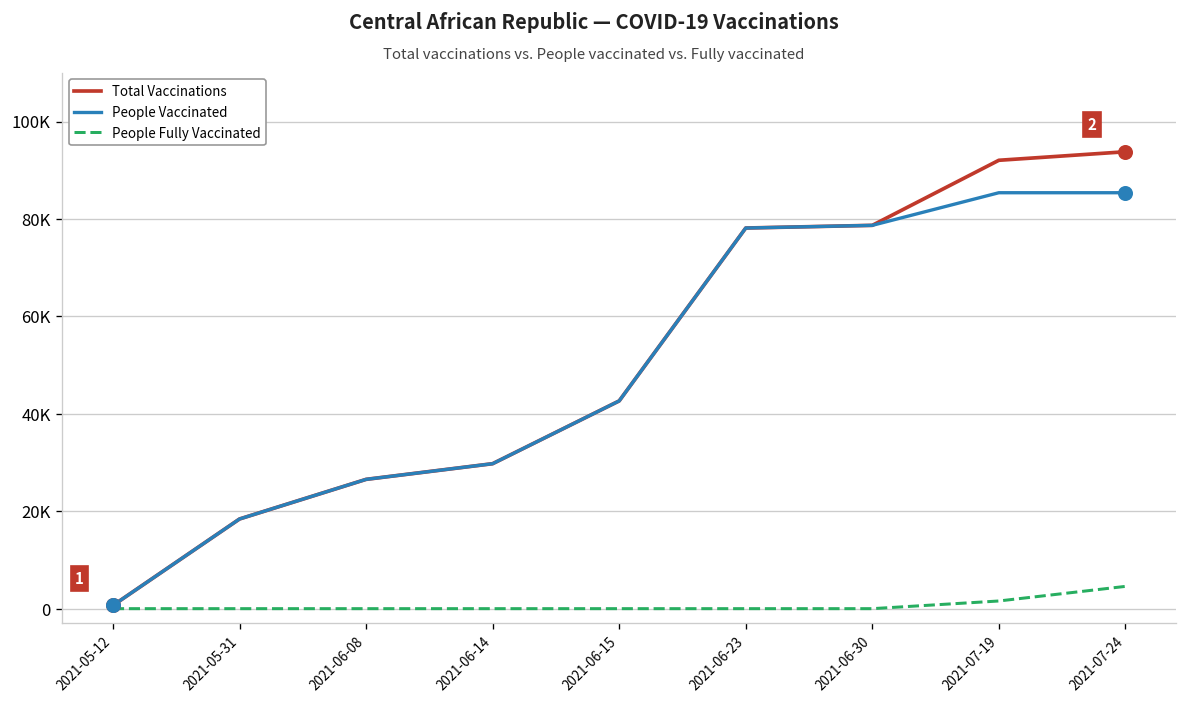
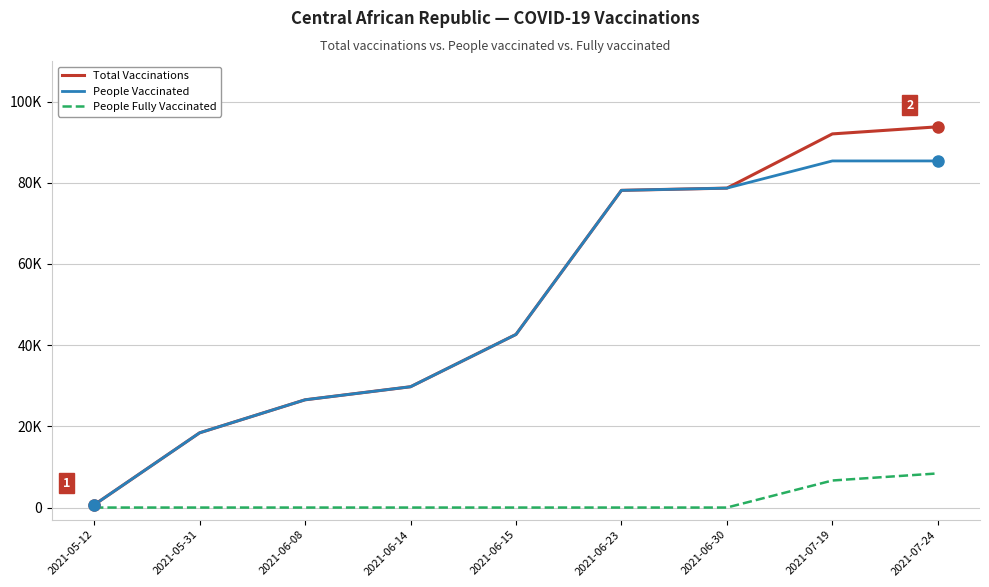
People Fully Vaccinated, 2021-07-19: 2000 -> 7000
People Fully Vaccinated, 2021-07-24: 5000 -> 8000
